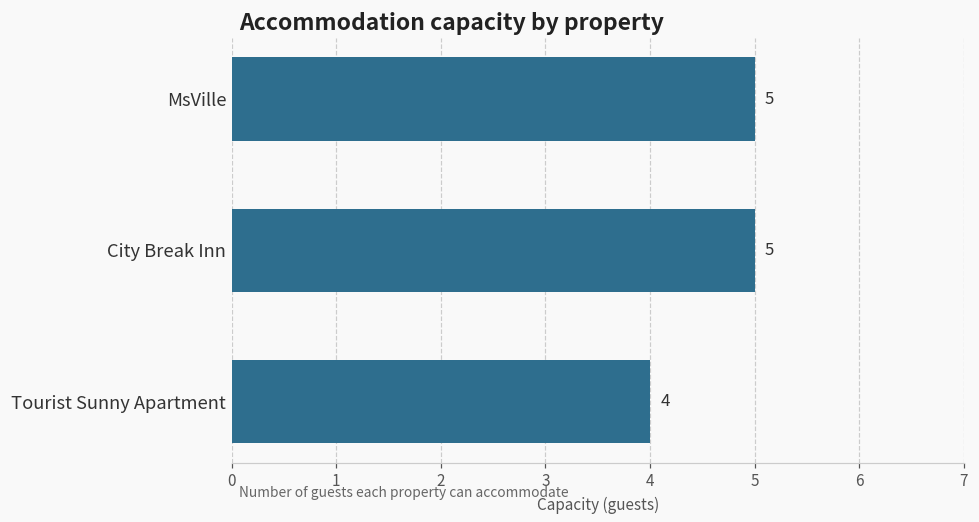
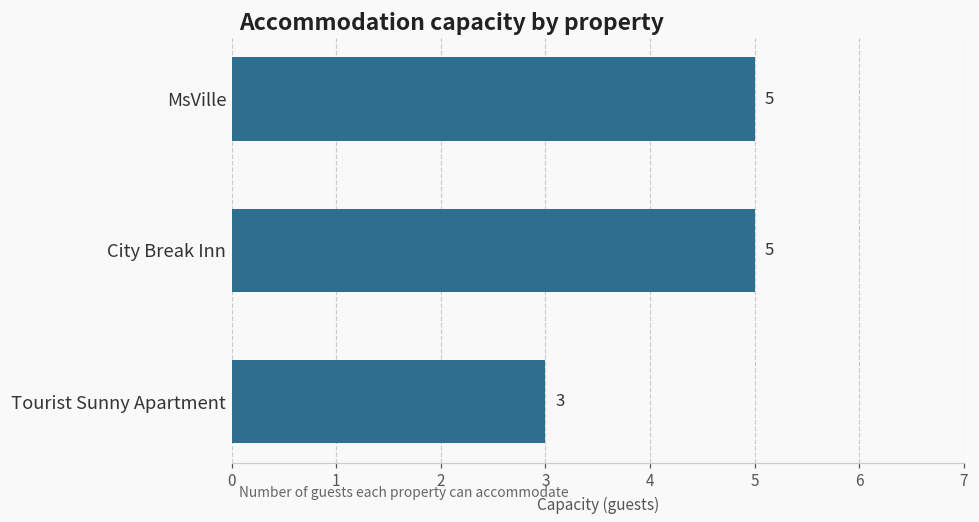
Tourist Sunny Apartment: 4 -> 3
